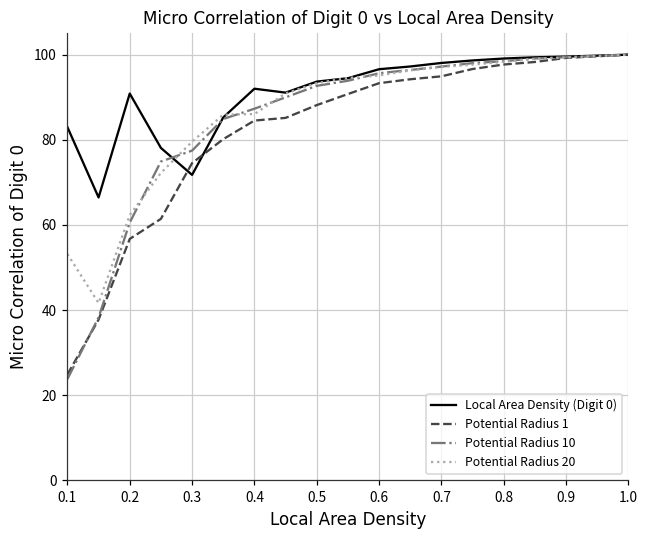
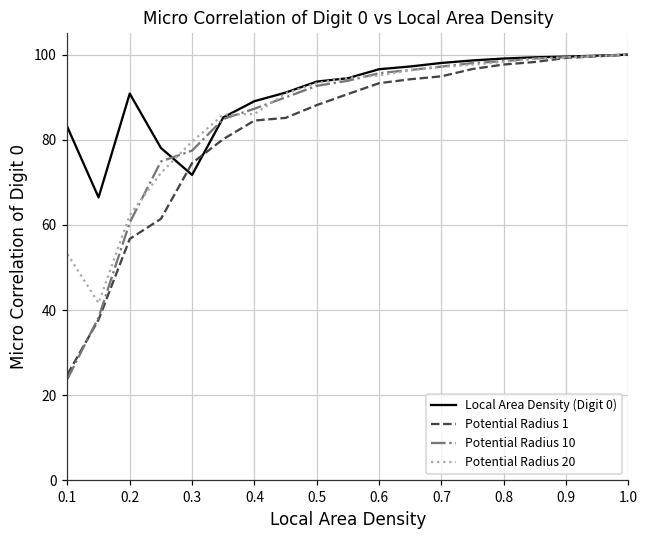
Local Area Density (Digit 0), 0.4: 92 -> 89
